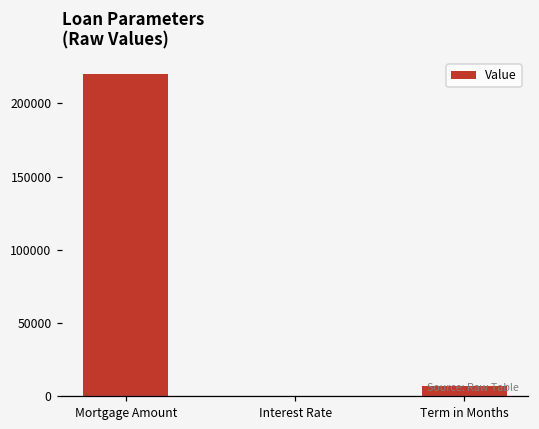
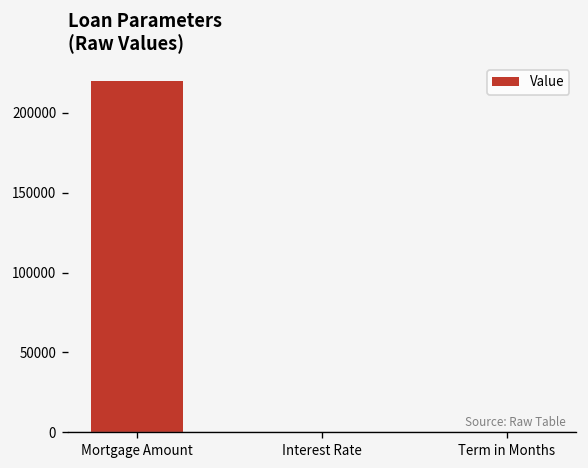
Term in Months: 7000 -> 0
